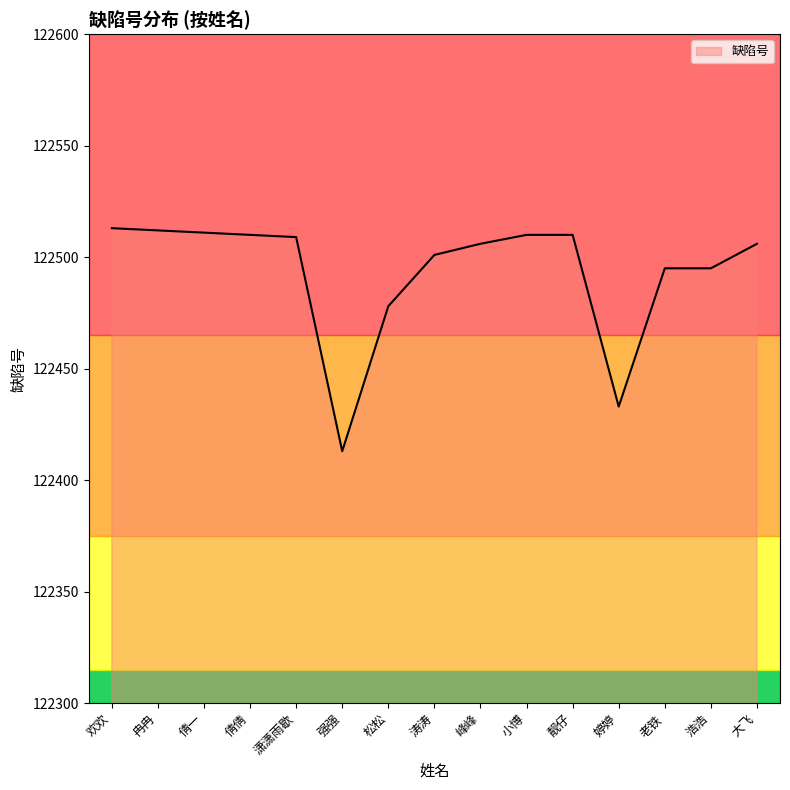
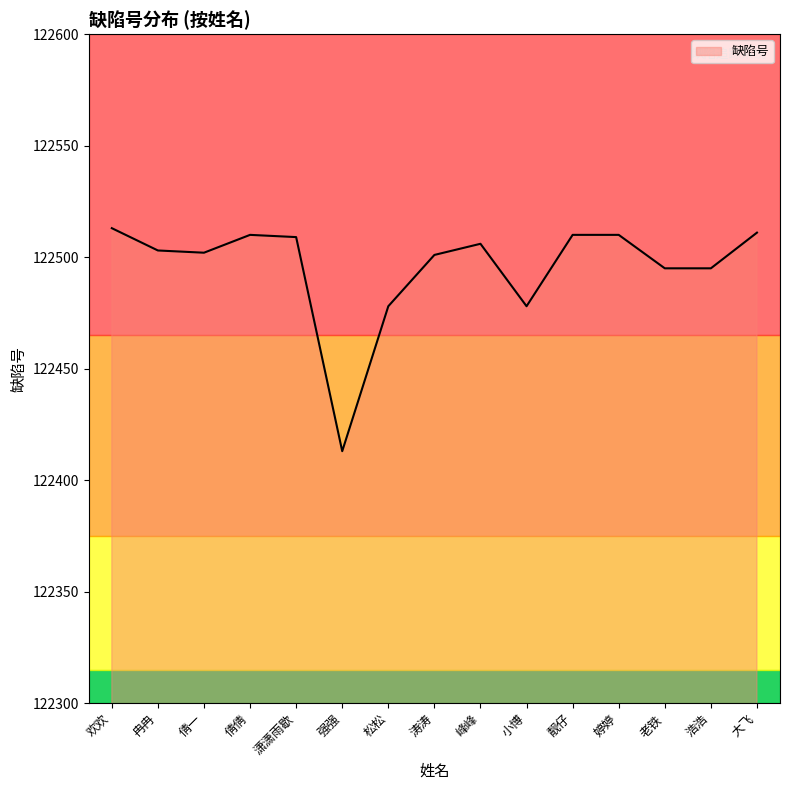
冉冉: 122512 -> 122503
倩一: 122511 -> 122502
小博: 122510 -> 122478
婷婷: 122433 -> 122510
大飞: 122506 -> 122511
